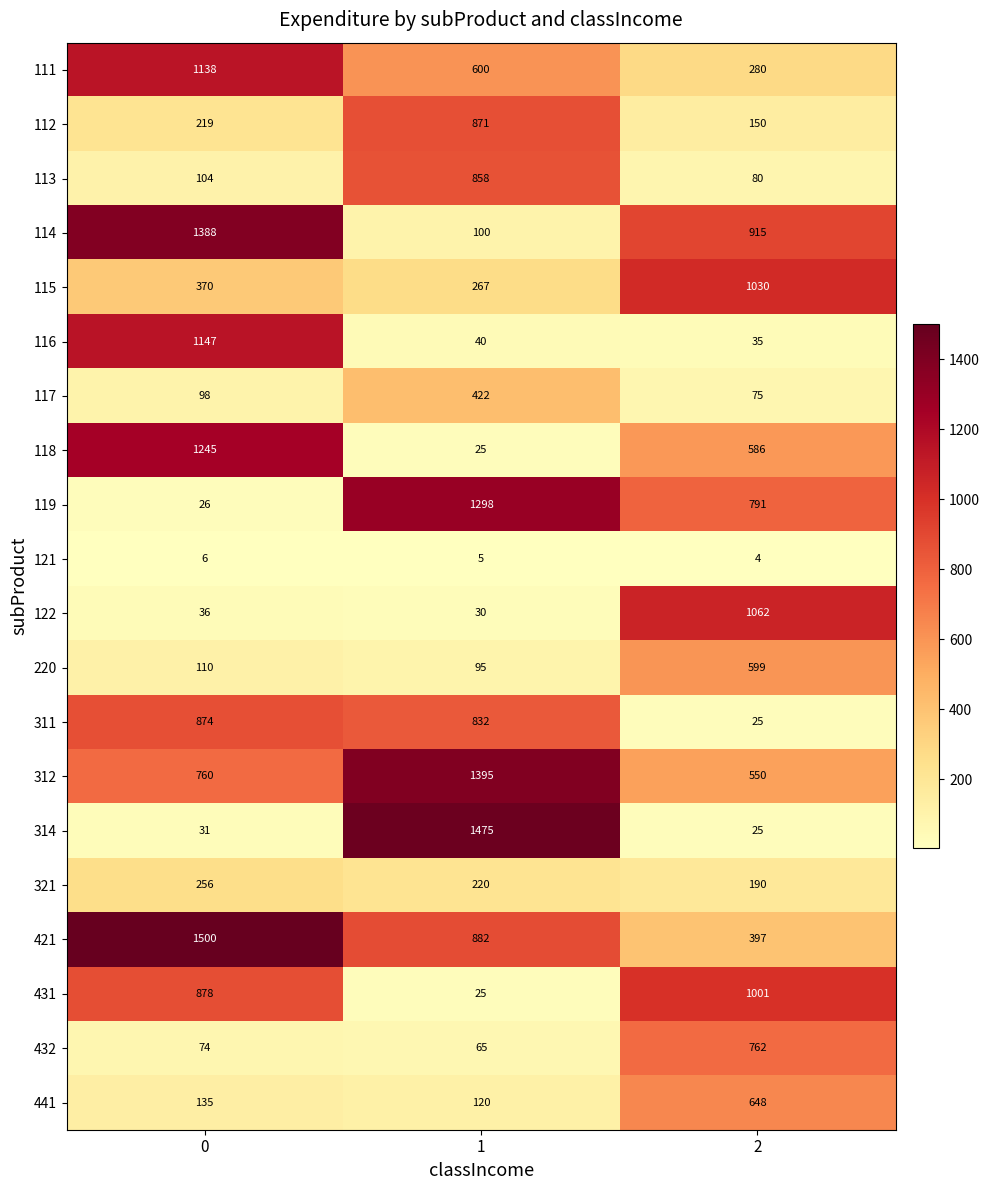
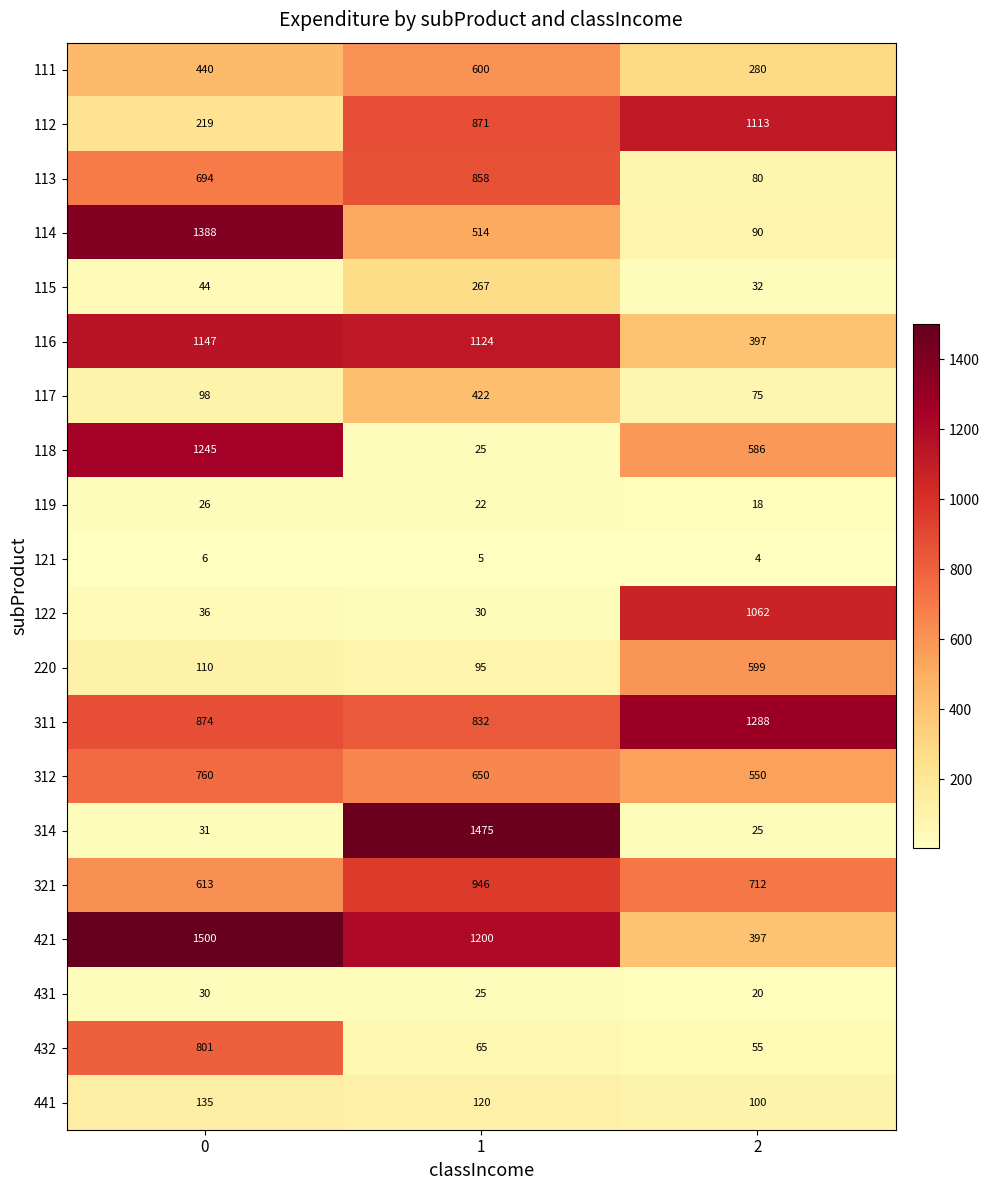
111, 0: 1138 -> 440
112, 2: 150 -> 1113
113, 0: 104 -> 694
114, 1: 100 -> 514
114, 2: 915 -> 90
115, 0: 370 -> 44
115, 2: 1030 -> 32
116, 1: 40 -> 1124
116, 2: 35 -> 397
119, 1: 1298 -> 22
119, 2: 791 -> 18
311, 2: 25 -> 1288
312, 1: 1395 -> 650
321, 0: 256 -> 613
321, 1: 220 -> 946
321, 2: 190 -> 712
421, 1: 882 -> 1200
431, 0: 878 -> 30
431, 2: 1001 -> 20
432, 0: 74 -> 801
432, 2: 762 -> 55
441, 2: 648 -> 100
